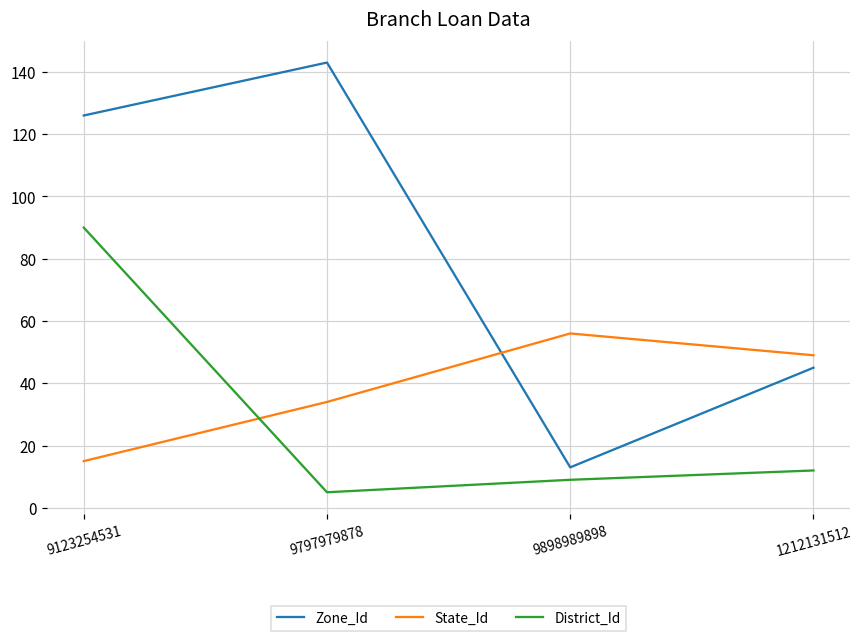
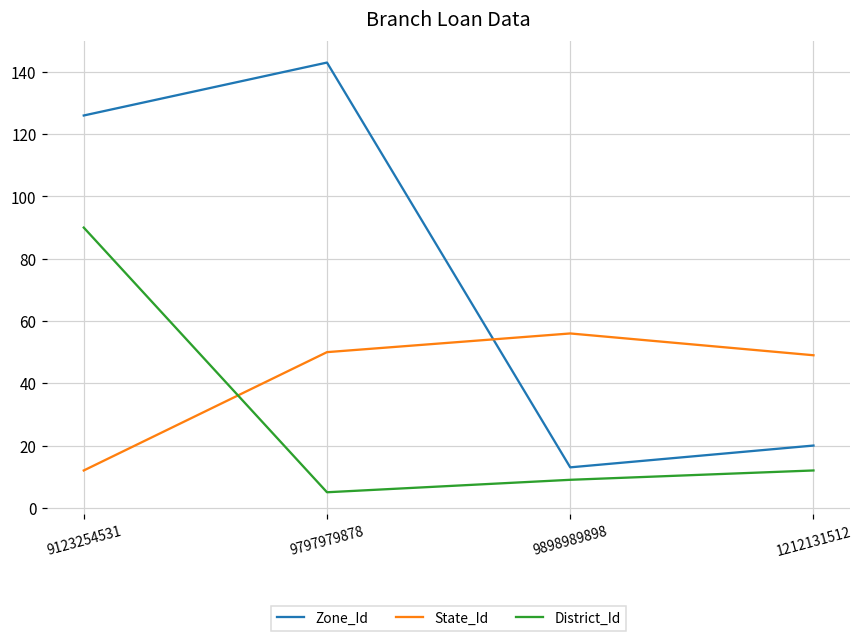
State_Id, 9123254531: 15 -> 12
State_Id, 9797979878: 34 -> 50
Zone_Id, 1212131512: 45 -> 20
